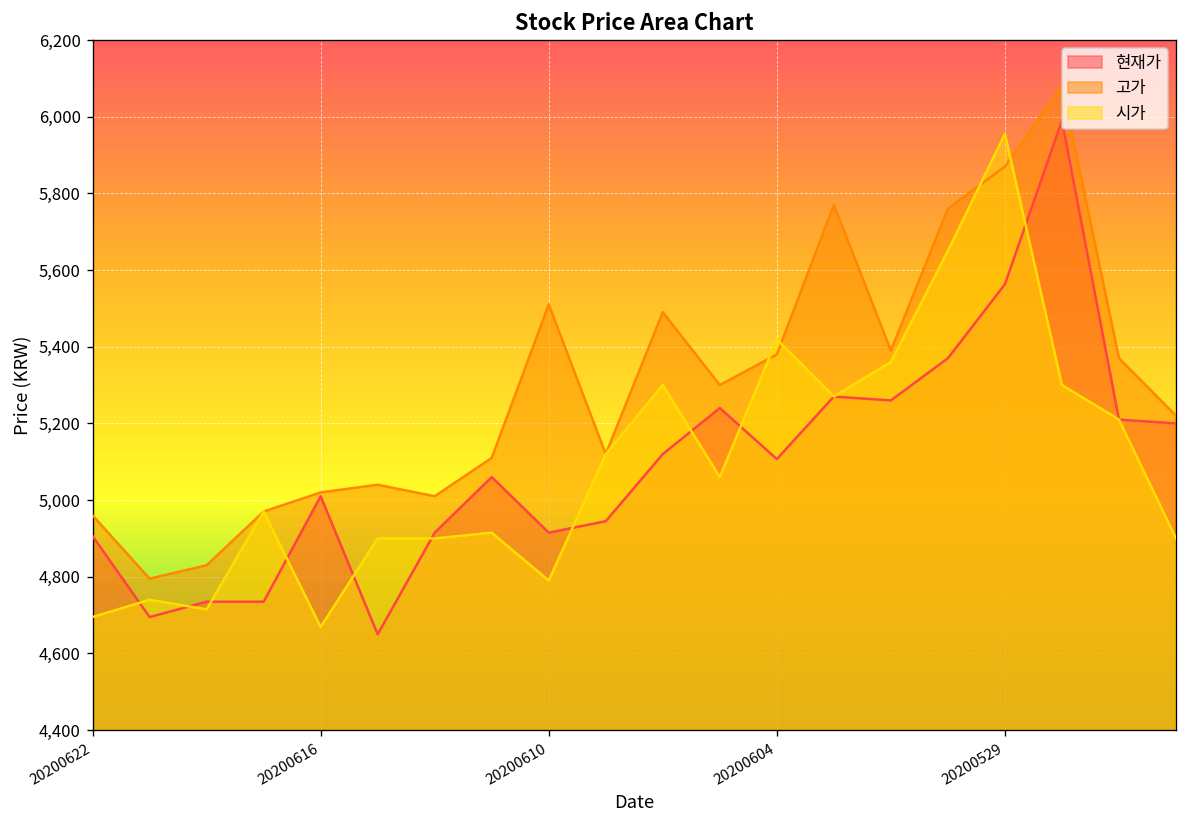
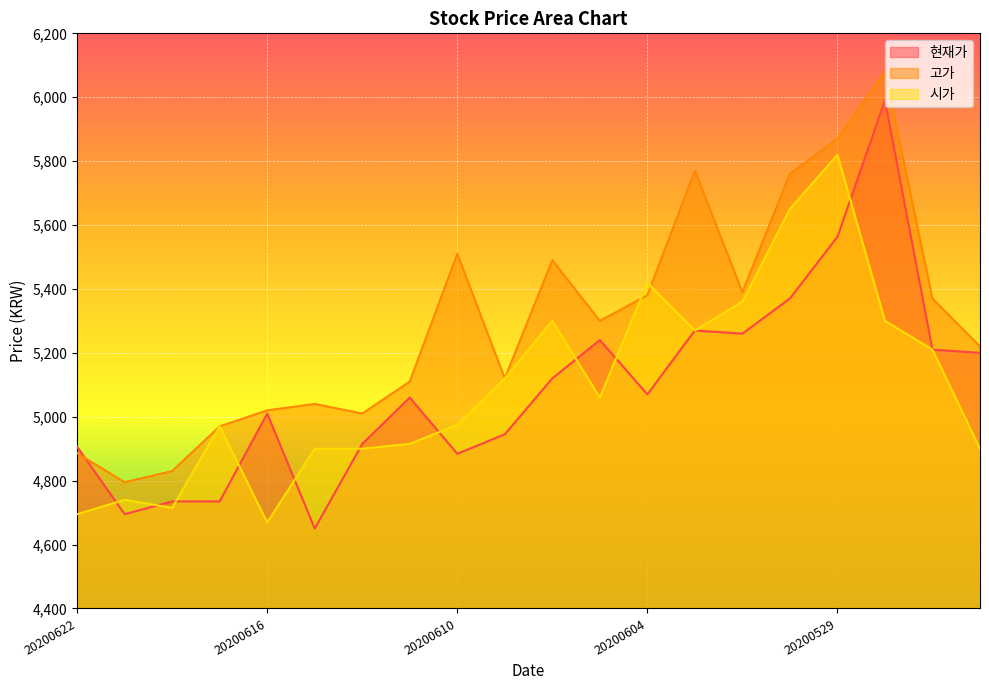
고가, 20200622: 4,960 -> 4,890
현재가, 20200610: 4,920 -> 4,880
시가, 20200610: 4,790 -> 4,980
현재가, 20200604: 5,110 -> 5,070
시가, 20200529: 5,960 -> 5,820
